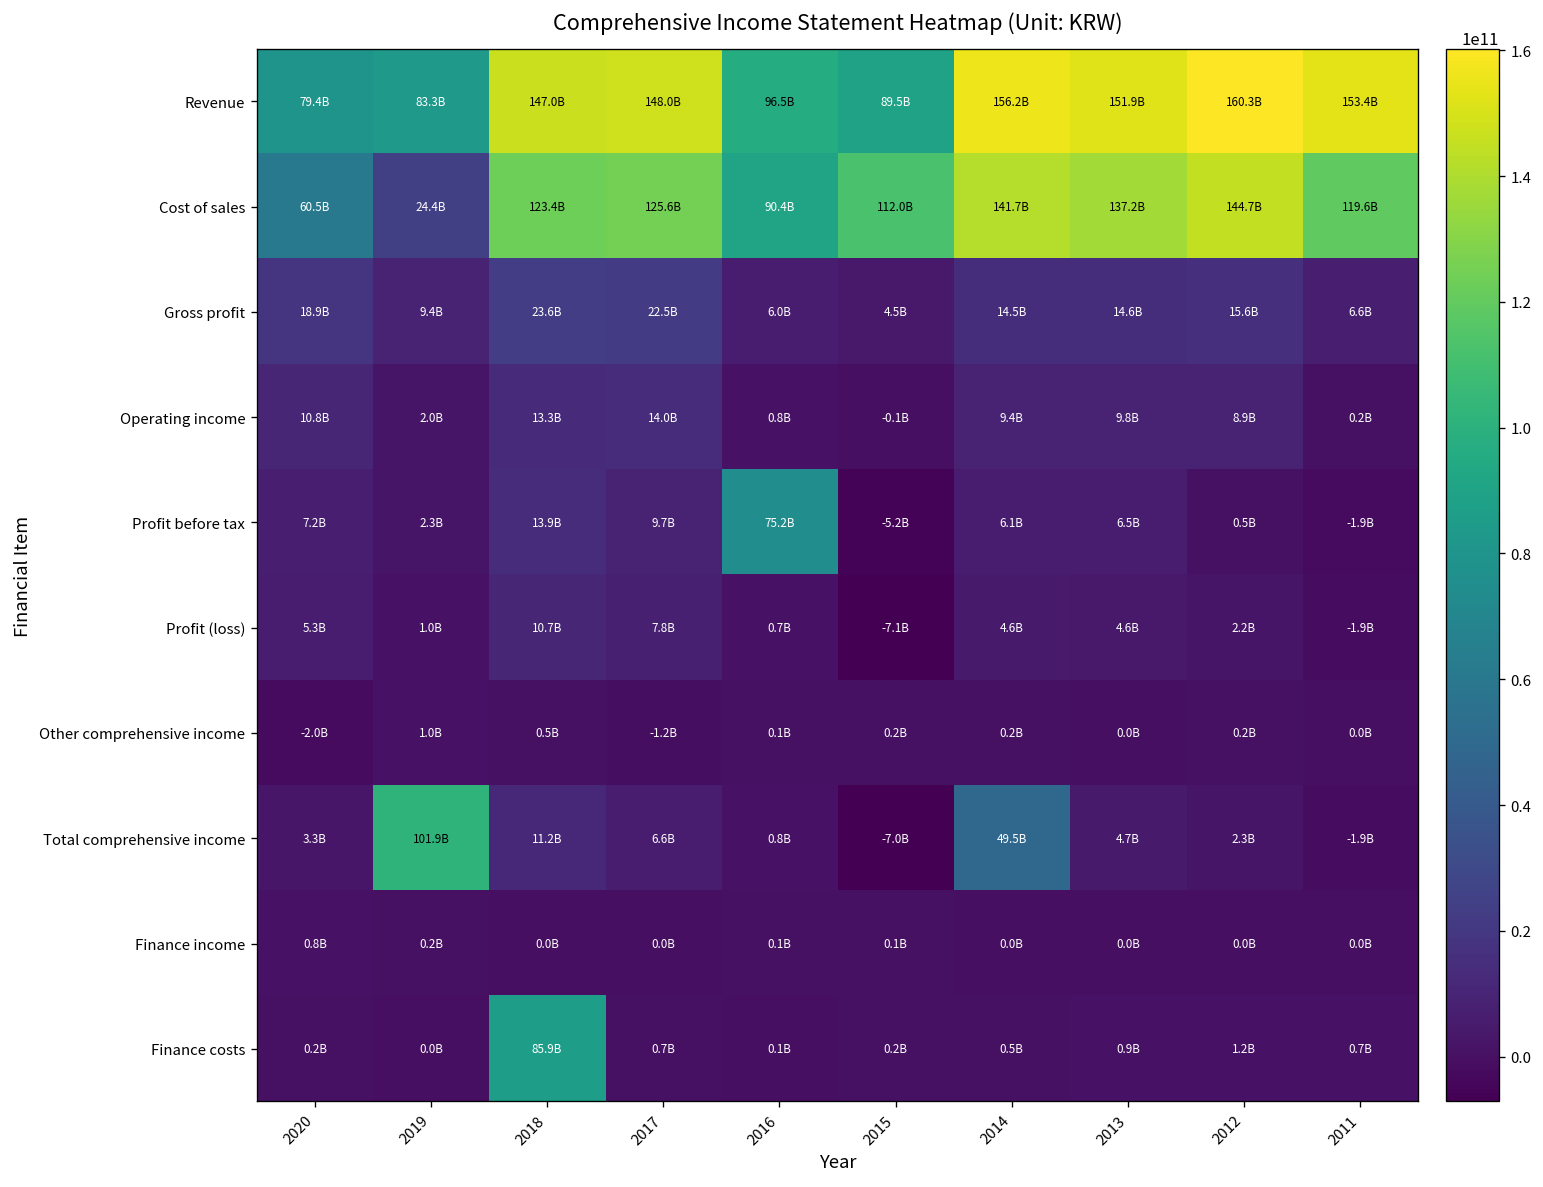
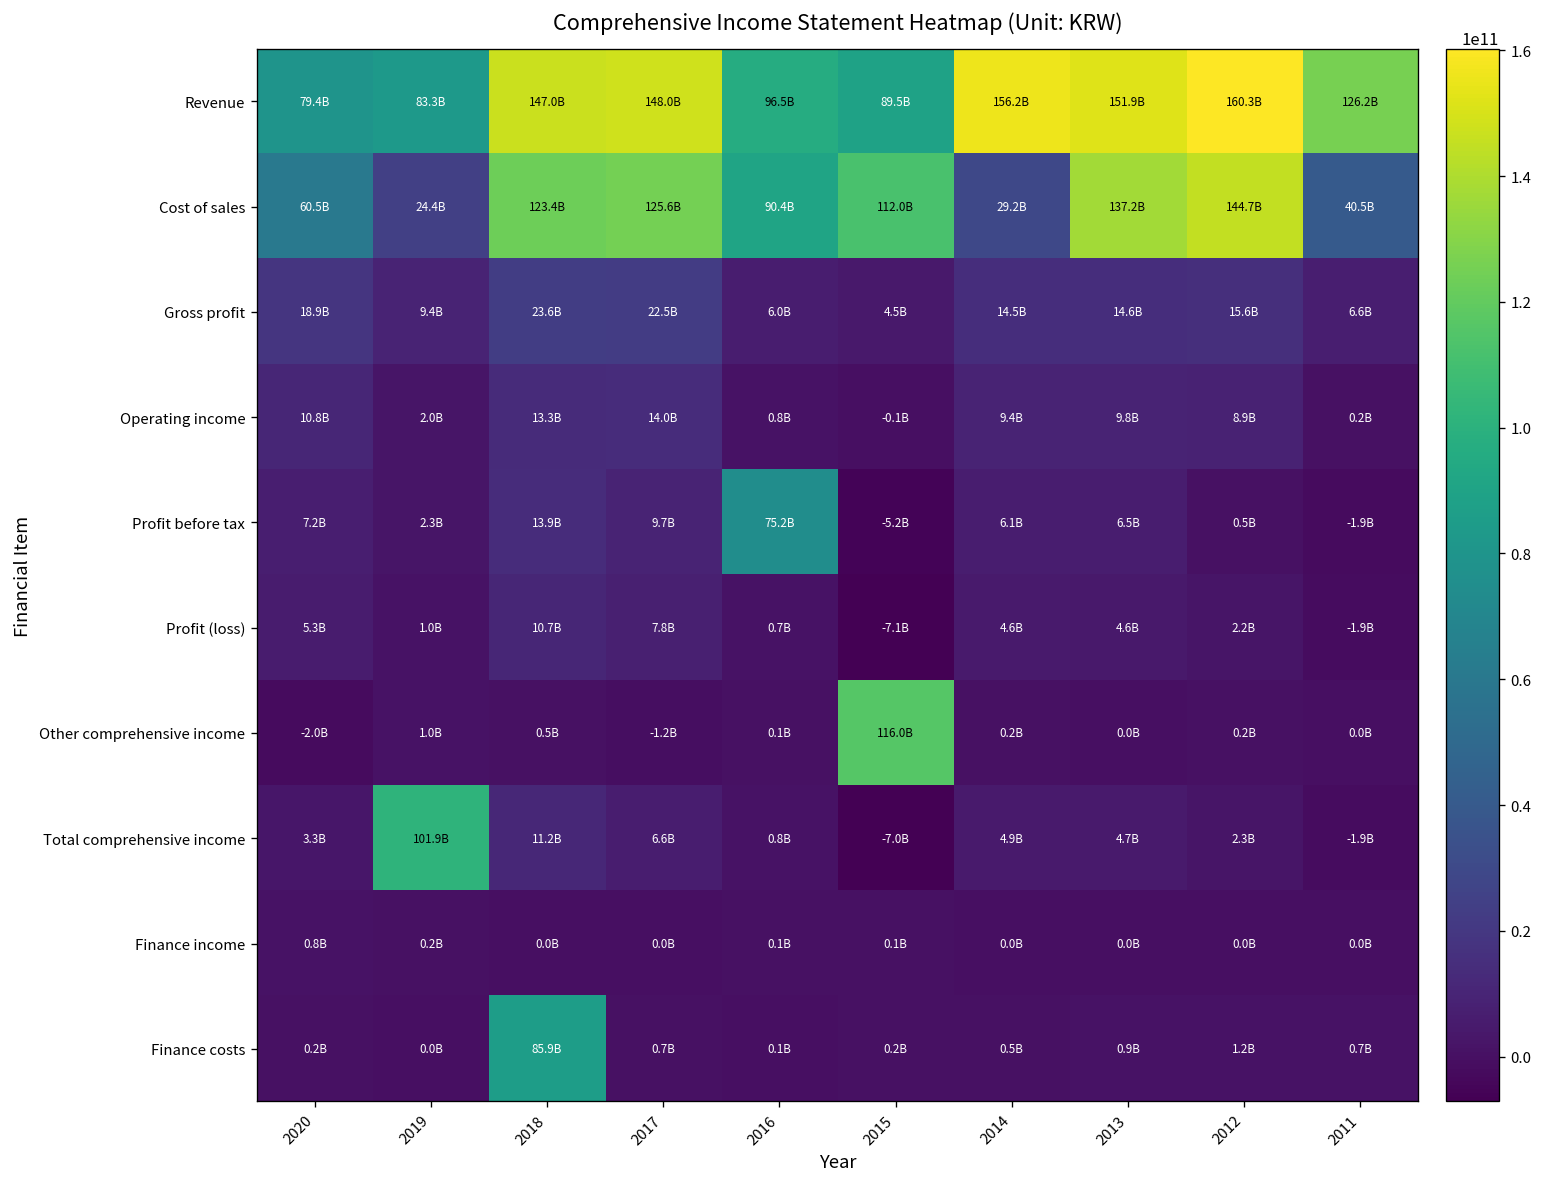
Revenue, 2011: 153.4B -> 126.2B
Cost of sales, 2014: 141.7B -> 29.2B
Cost of sales, 2011: 119.6B -> 40.5B
Other comprehensive income, 2015: 0.2B -> 116.0B
Total comprehensive income, 2014: 49.5B -> 4.9B
